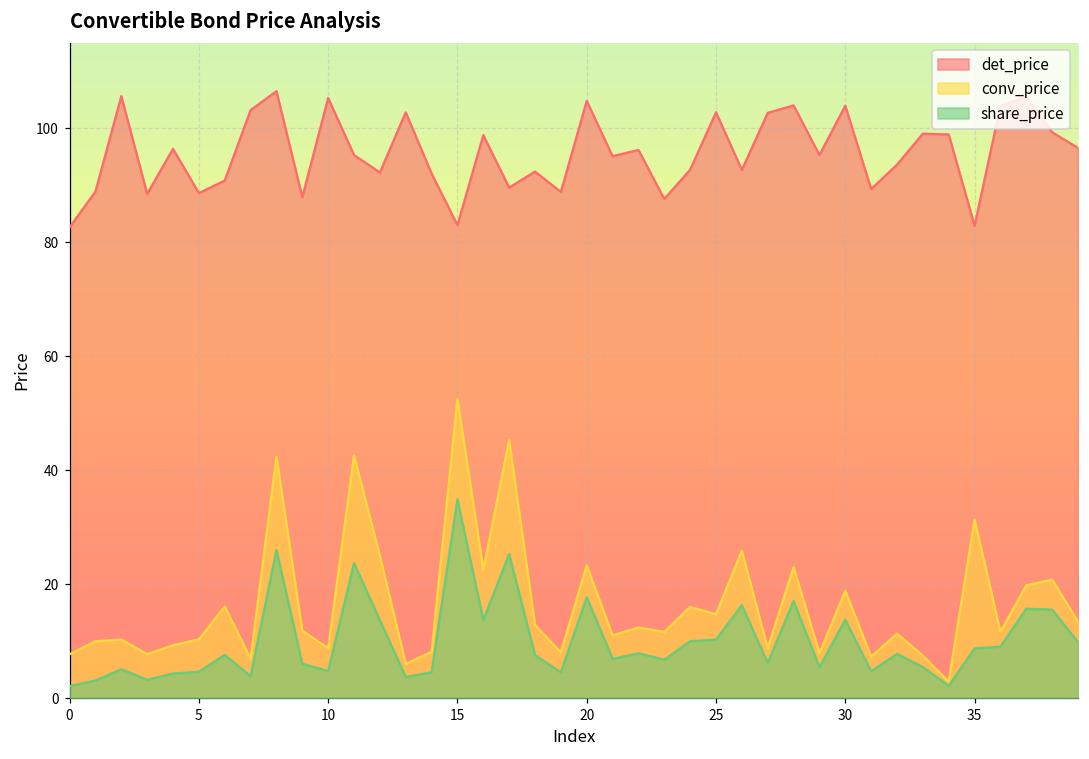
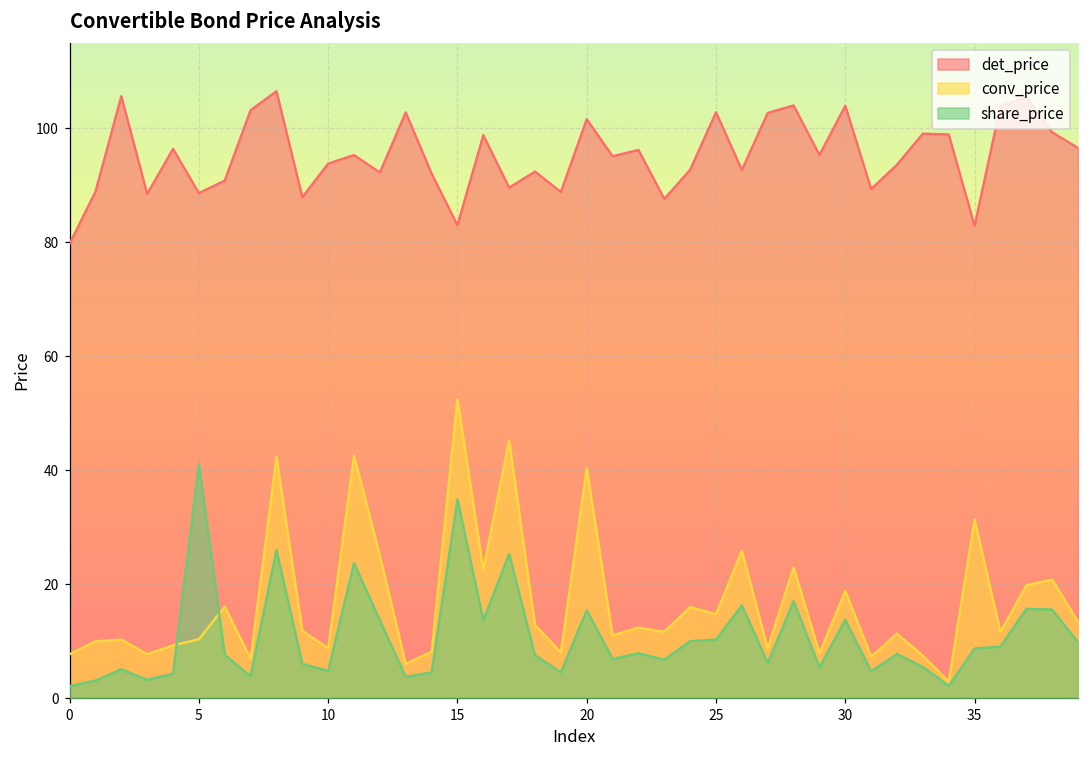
det_price, 0: 83 -> 80
share_price, 5: 5 -> 41
det_price, 10: 105 -> 94
det_price, 20: 105 -> 102
conv_price, 20: 23 -> 40
share_price, 20: 18 -> 15
